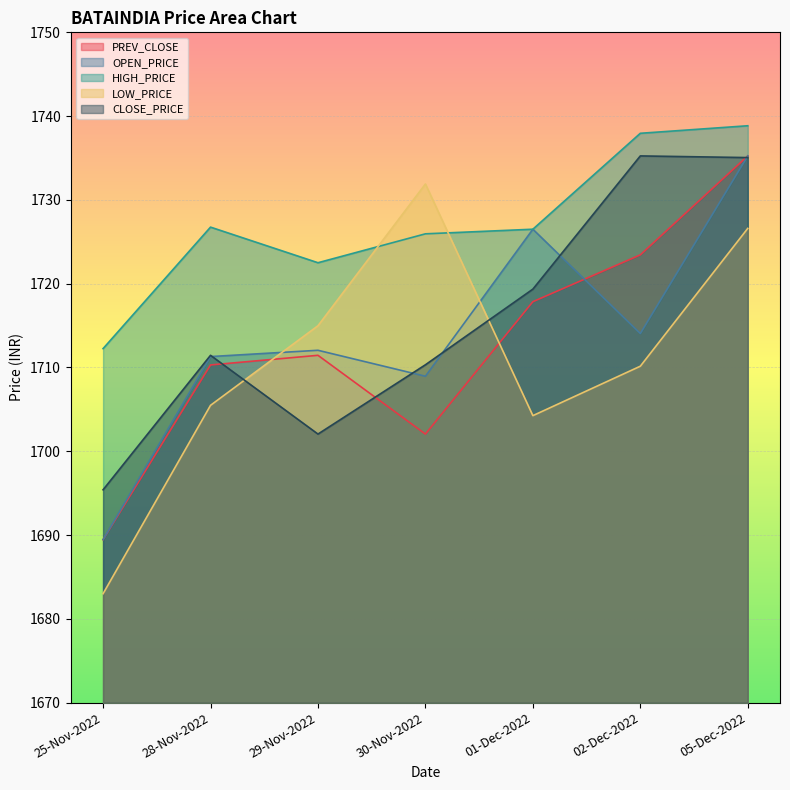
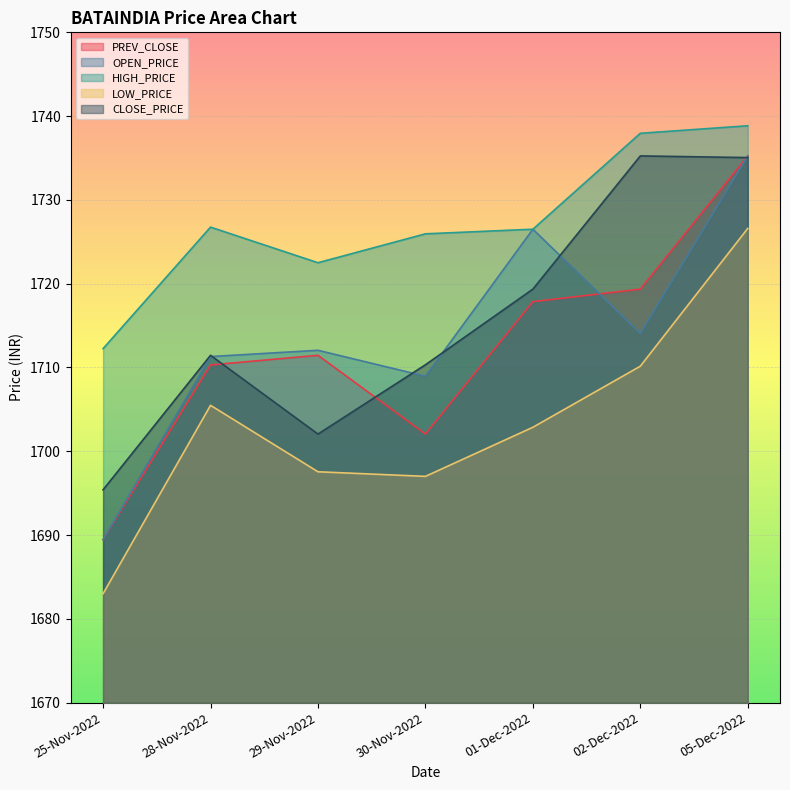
LOW_PRICE, 29-Nov-2022: 1715 -> 1698
LOW_PRICE, 30-Nov-2022: 1732 -> 1697
LOW_PRICE, 01-Dec-2022: 1704 -> 1703
PREV_CLOSE, 02-Dec-2022: 1723 -> 1719
